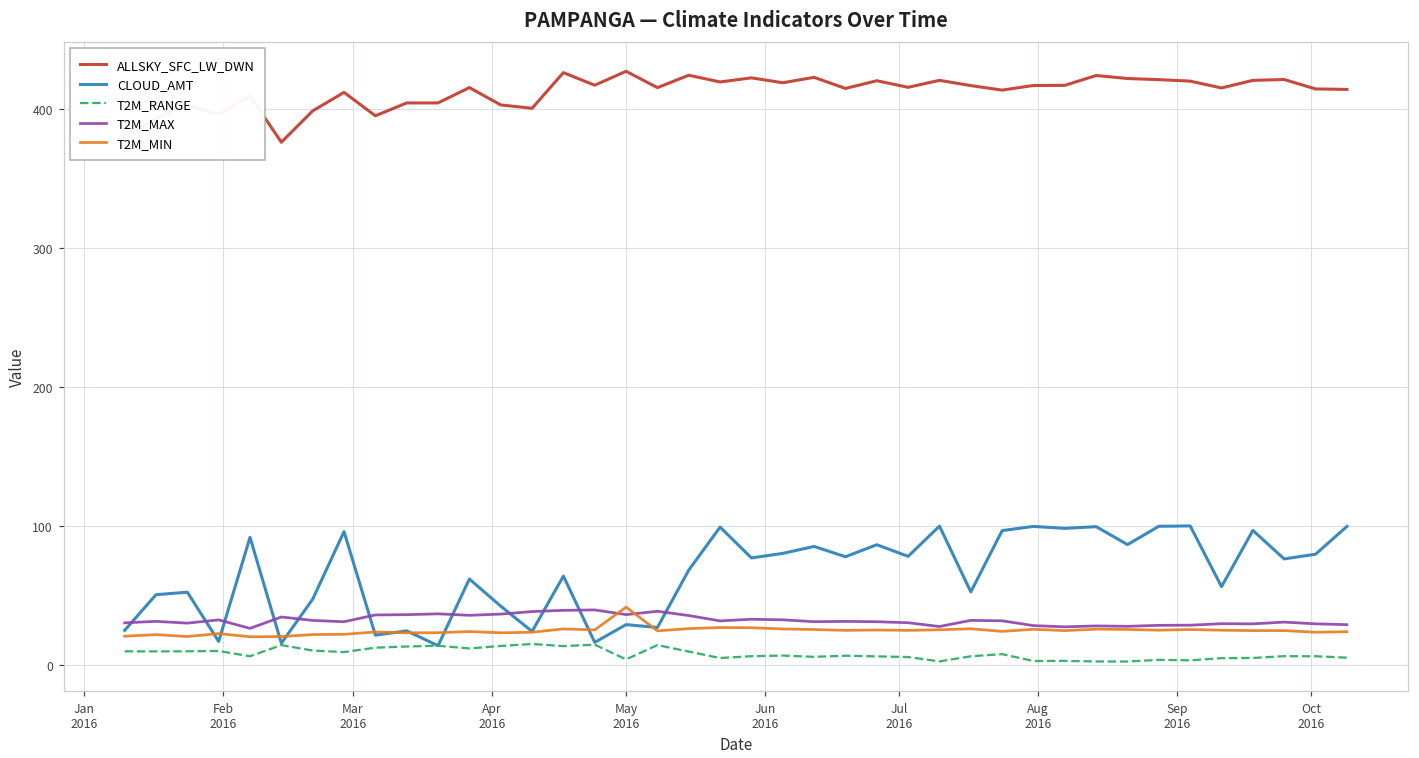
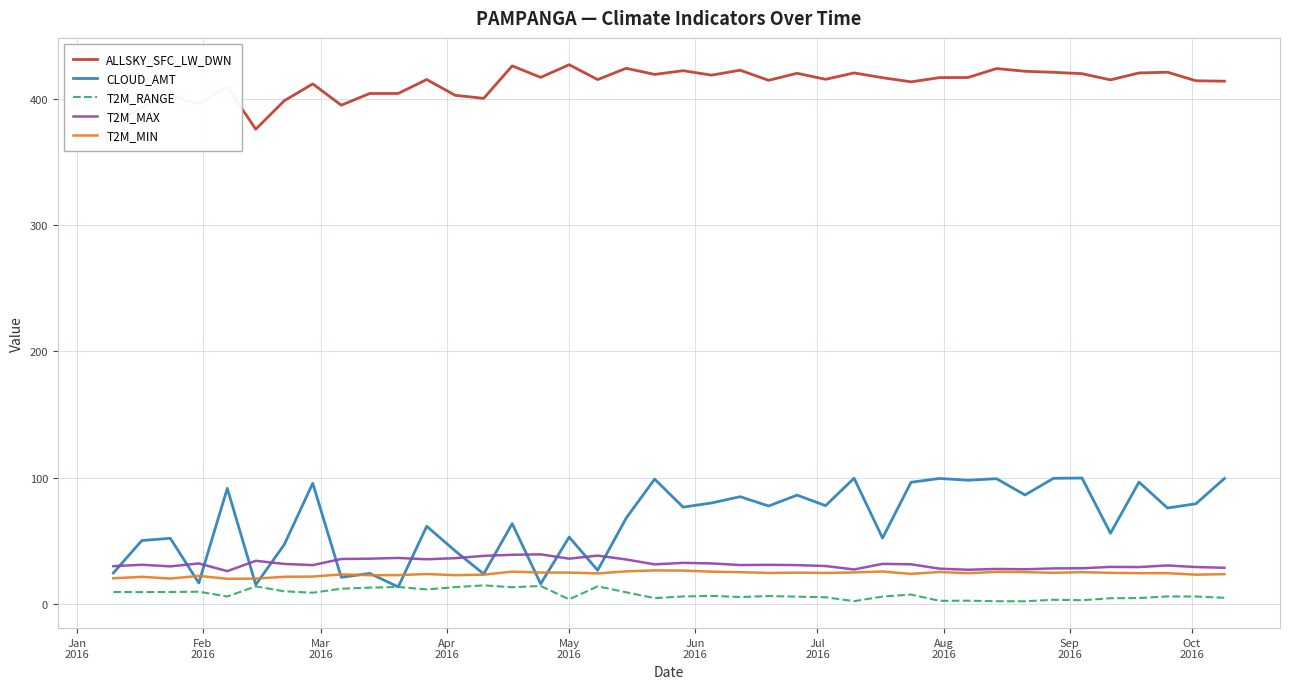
CLOUD_AMT, May 2016: 29 -> 53
T2M_MIN, May 2016: 41 -> 25
